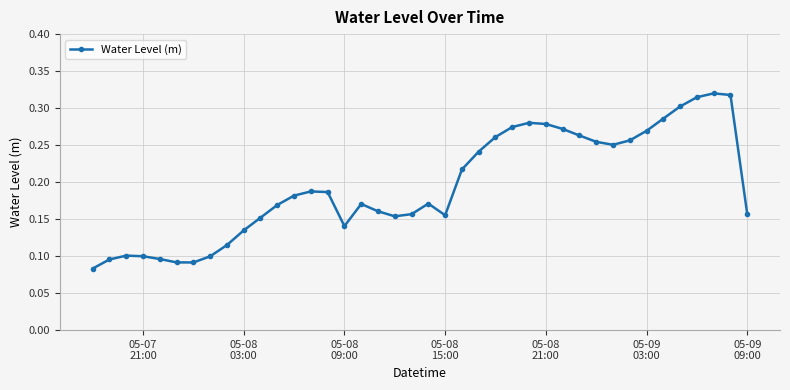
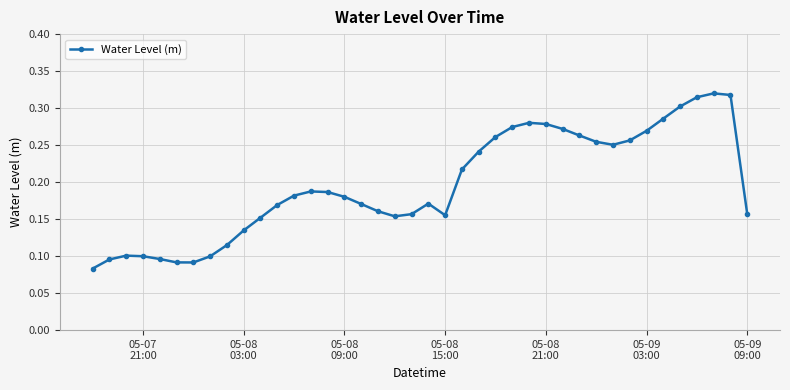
05-08 09:00: 0.14 -> 0.18
